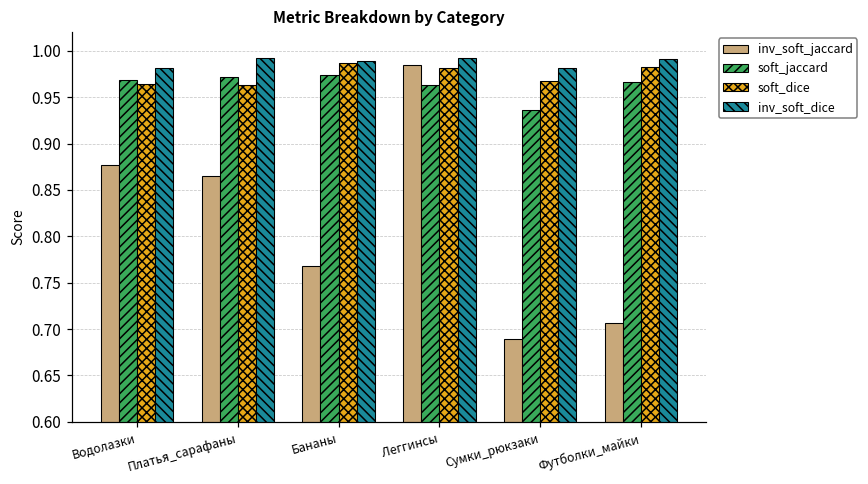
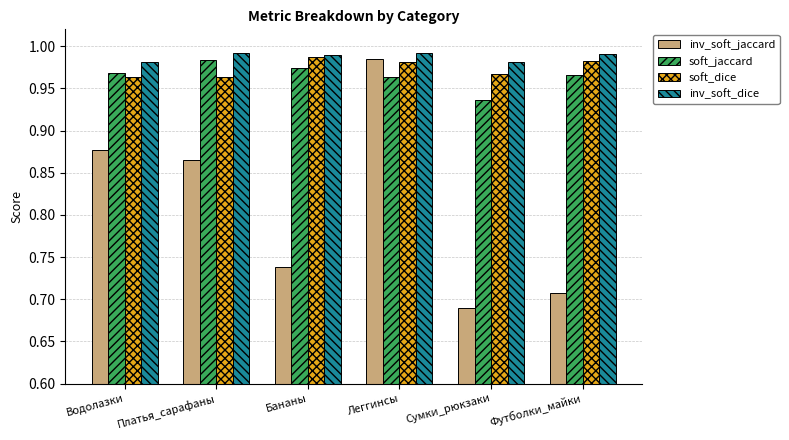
soft_jaccard, Платья_сарафаны: 0.97 -> 0.98
inv_soft_jaccard, Бананы: 0.77 -> 0.74
